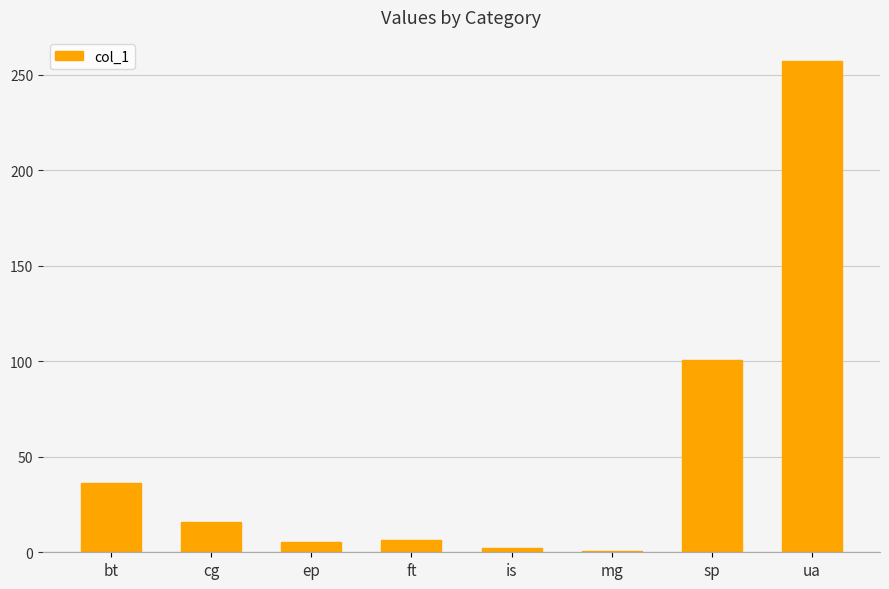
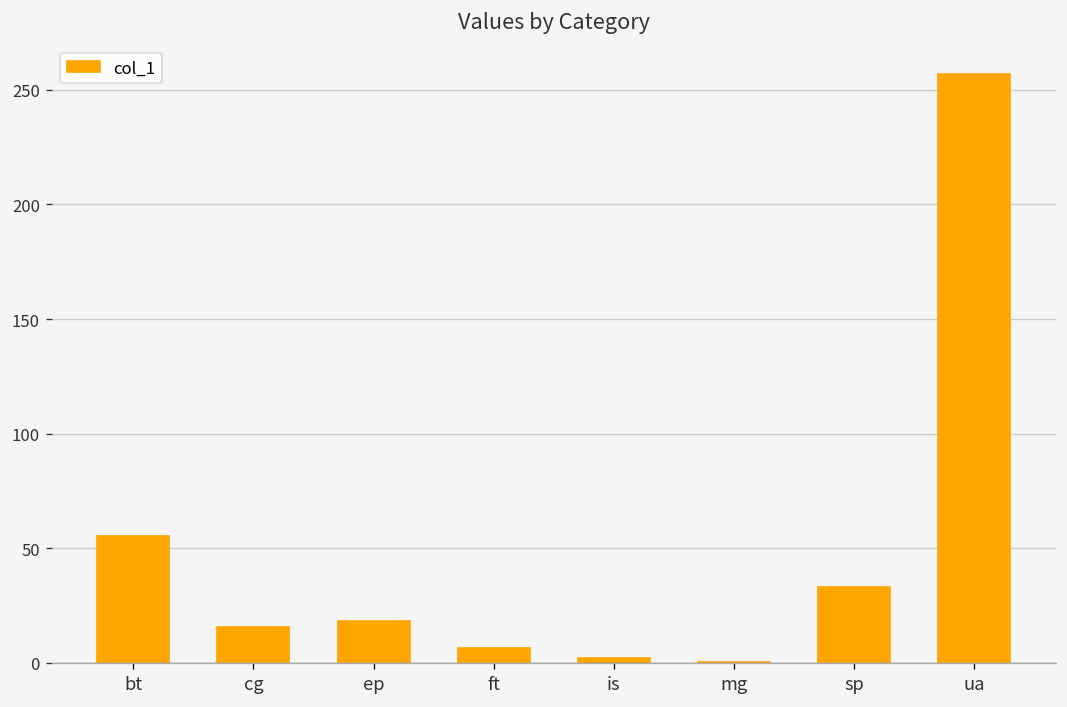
bt: 36 -> 55
ep: 5 -> 18
sp: 101 -> 33
